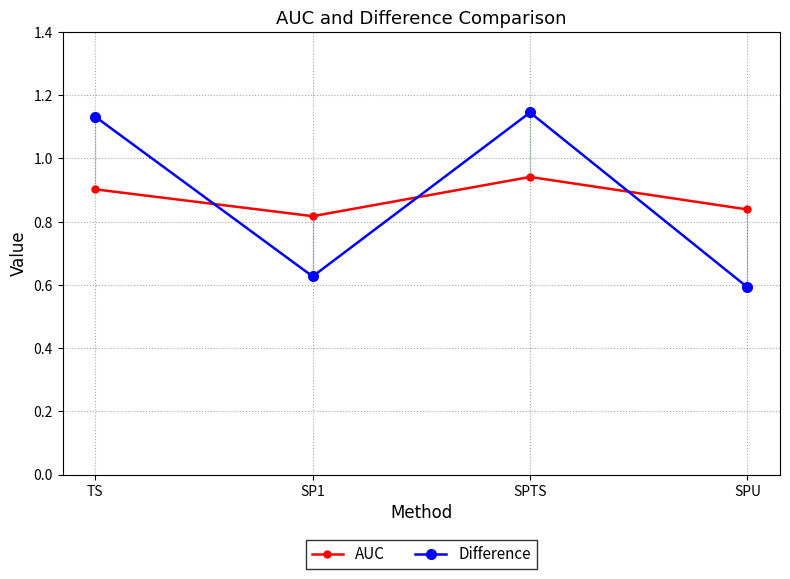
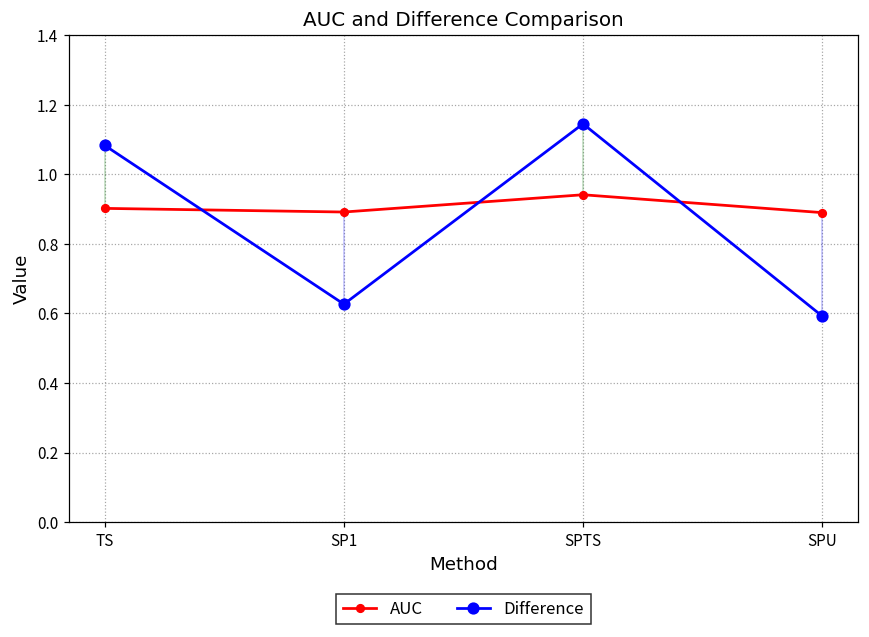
Difference, TS: 1.13 -> 1.08
AUC, SP1: 0.82 -> 0.89
AUC, SPU: 0.84 -> 0.89
